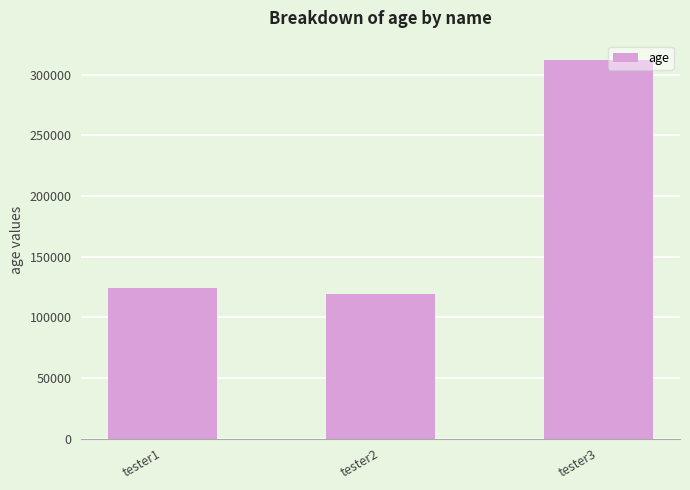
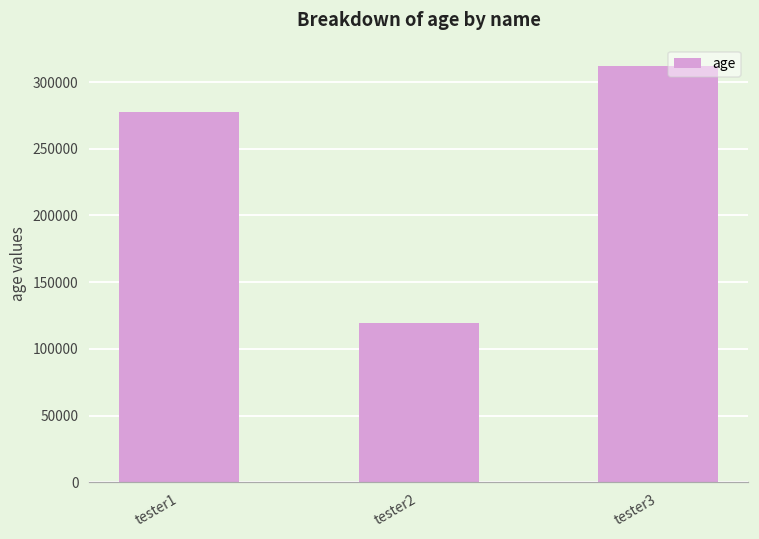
tester1: 124000 -> 278000
